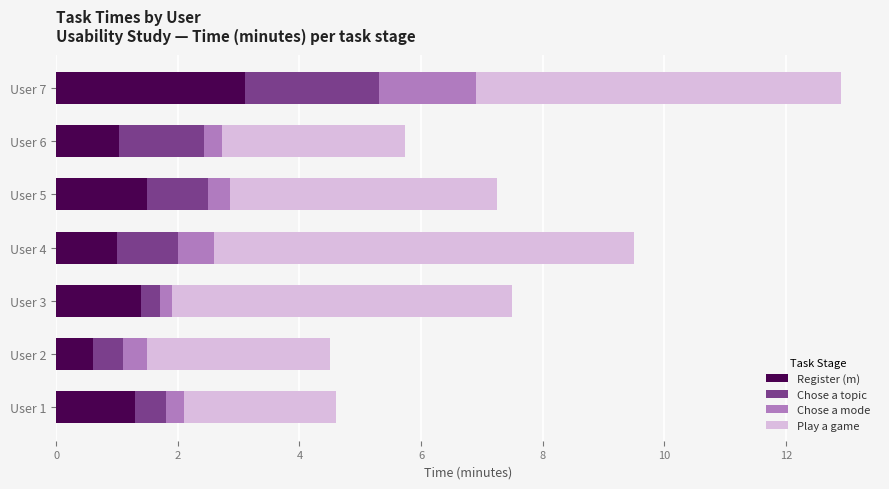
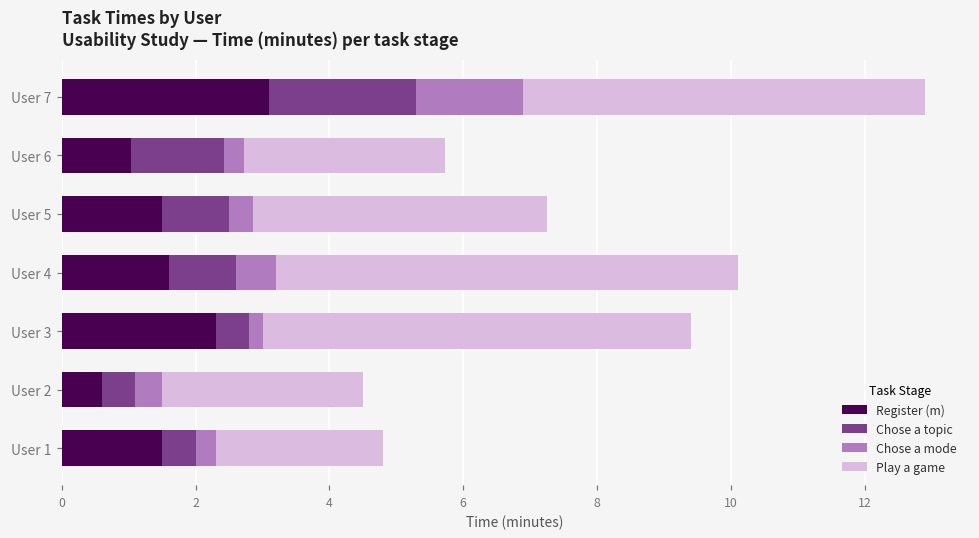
Register (m), User 4: 1.0 -> 1.6
Register (m), User 3: 1.4 -> 2.3
Chose a topic, User 3: 0.3 -> 0.5
Play a game, User 3: 5.6 -> 6.4
Register (m), User 1: 1.3 -> 1.5
